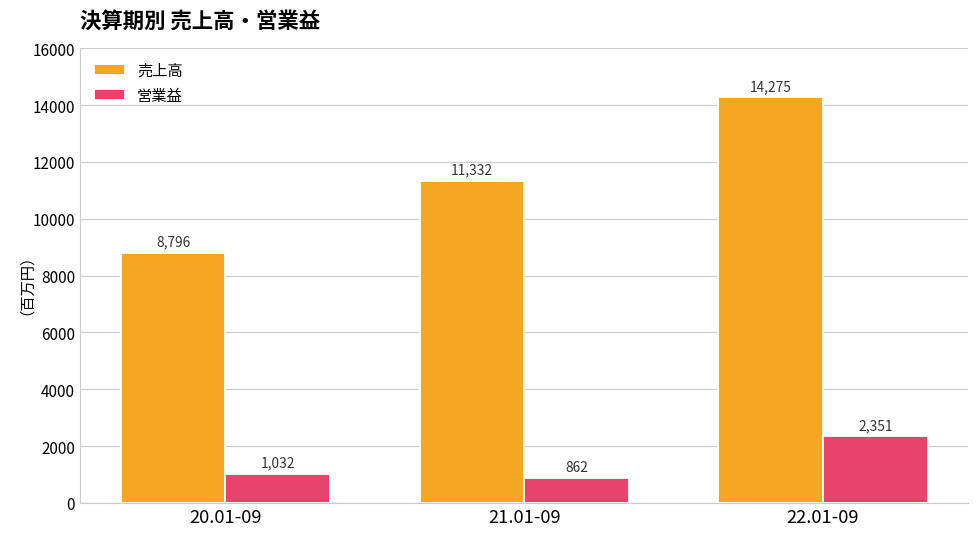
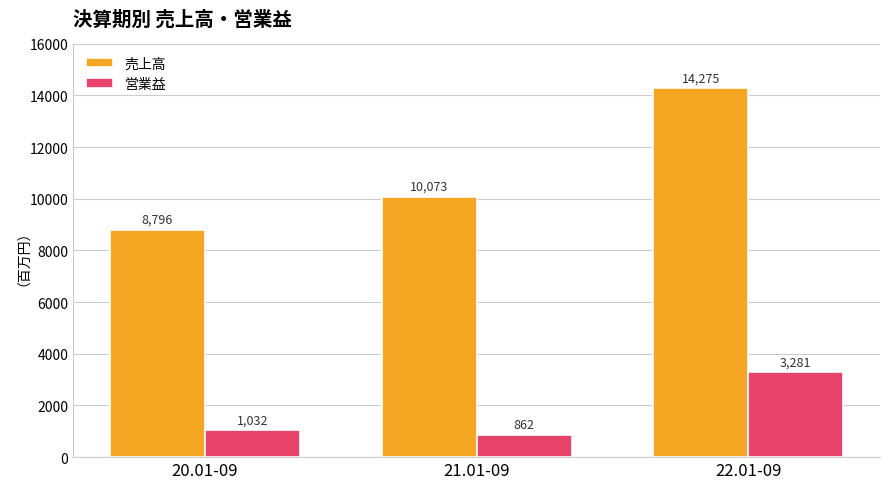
売上高, 21.01-09: 11,332 -> 10,073
営業益, 22.01-09: 2,351 -> 3,281
